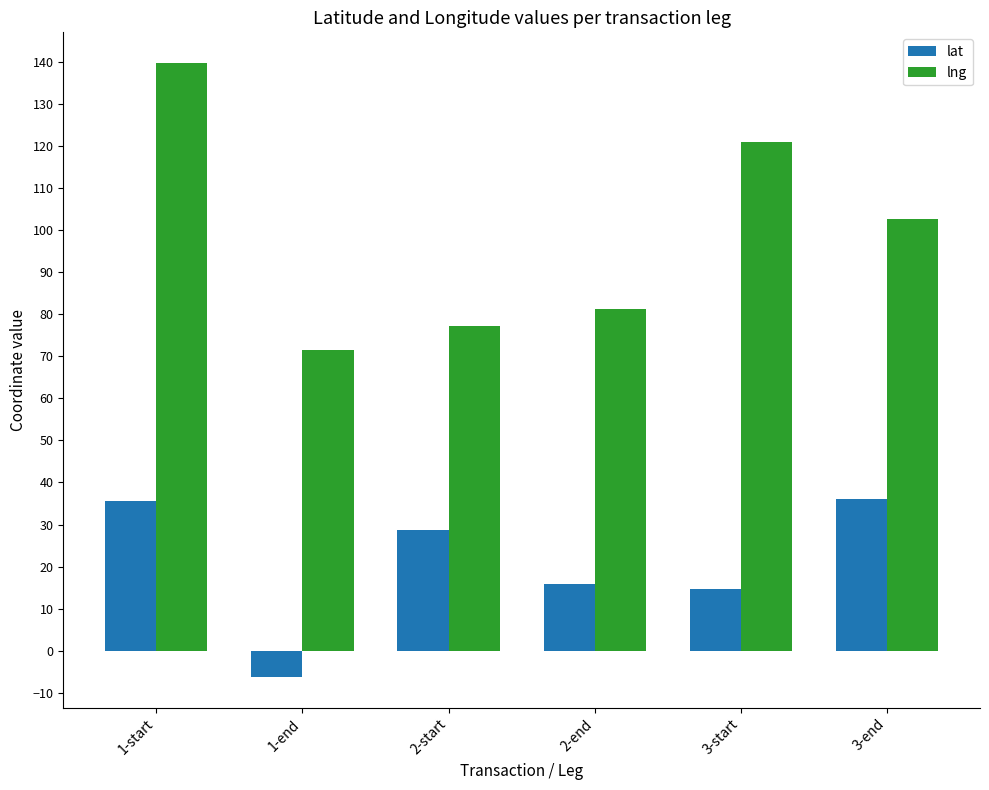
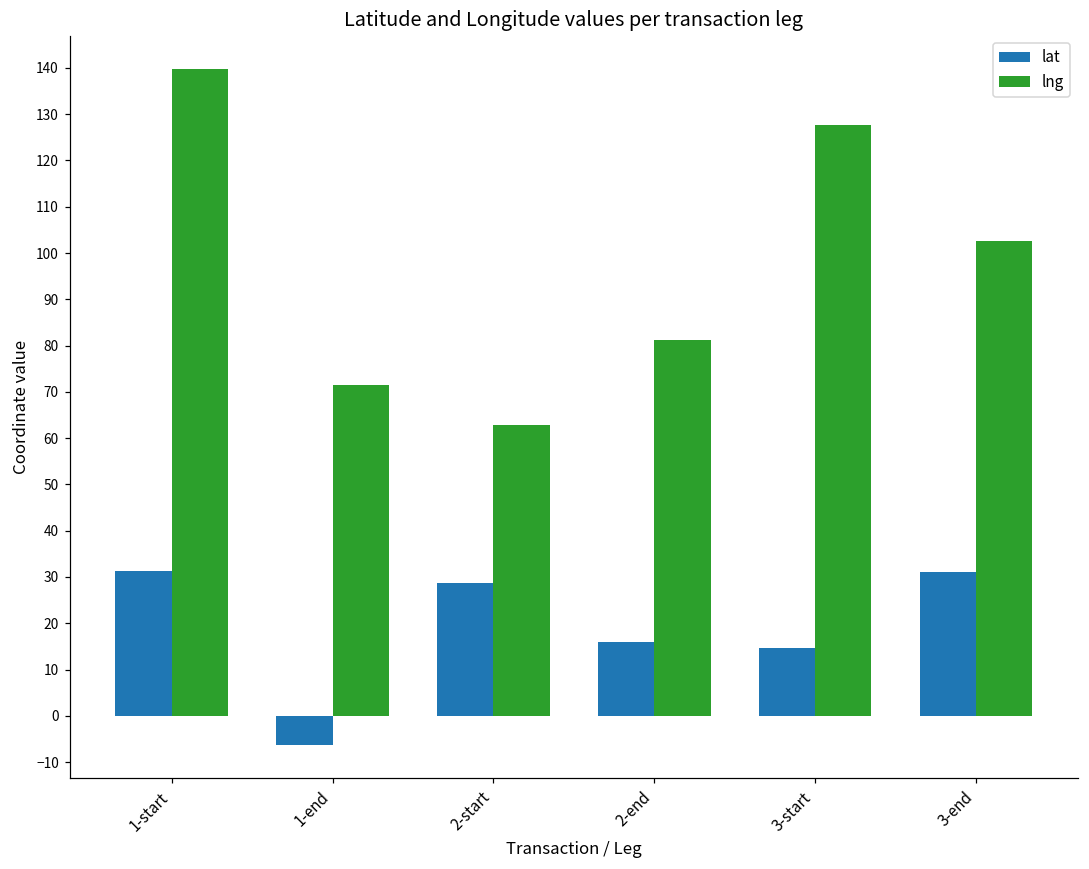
lat, 1-start: 36 -> 31
lng, 2-start: 77 -> 63
lng, 3-start: 121 -> 128
lat, 3-end: 36 -> 31
